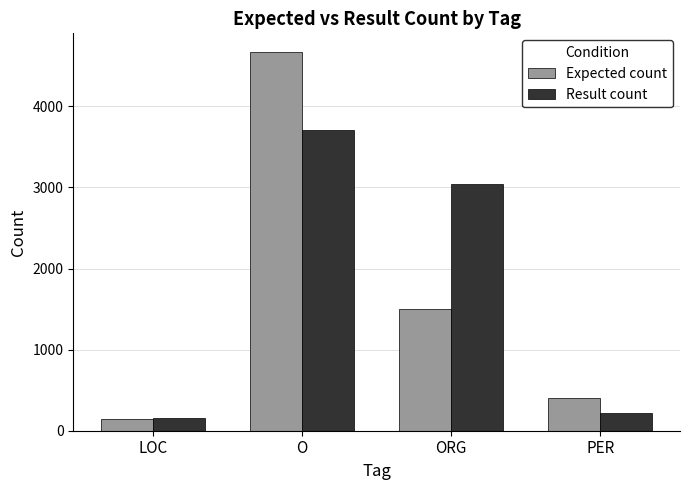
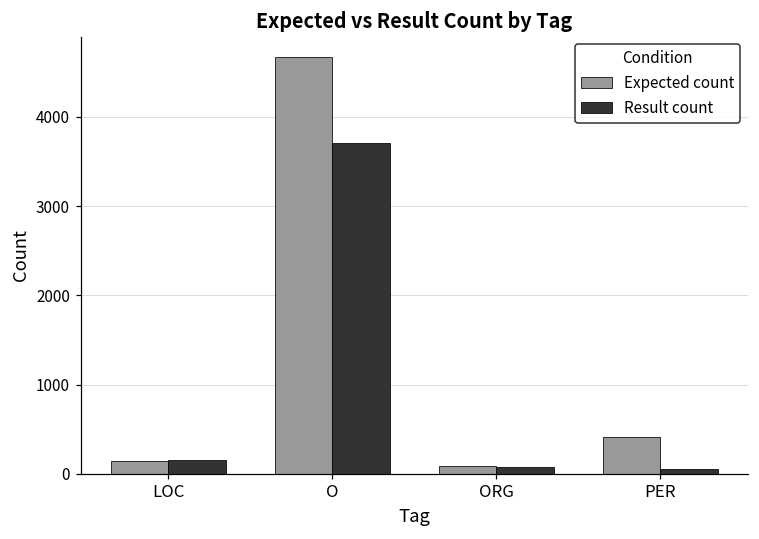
Expected count, ORG: 1500 -> 100
Result count, ORG: 3000 -> 100
Result count, PER: 200 -> 100
